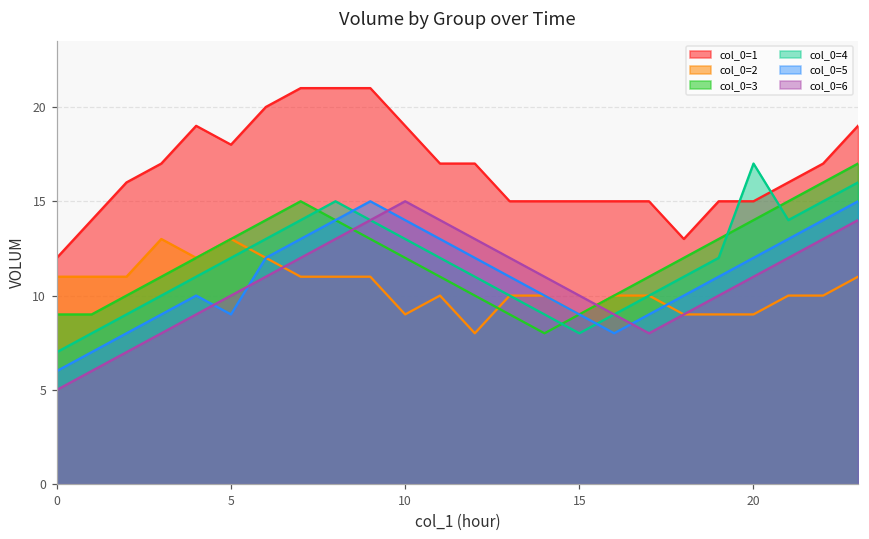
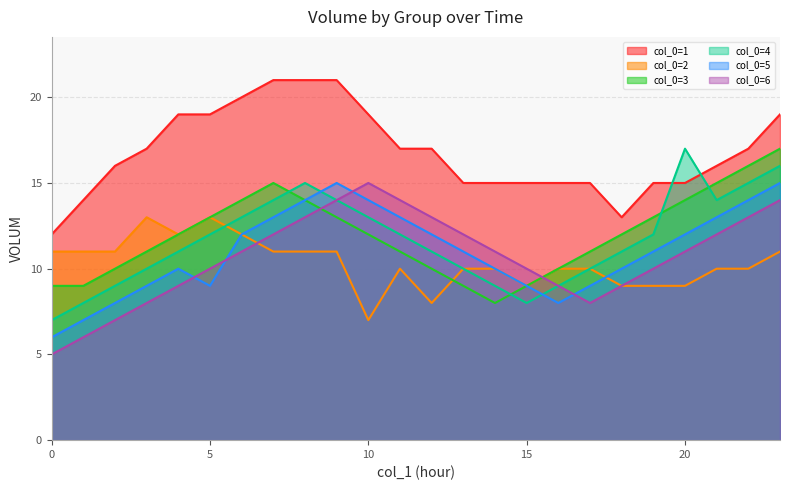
col_0=1, 5: 18 -> 19
col_0=2, 10: 9 -> 7
